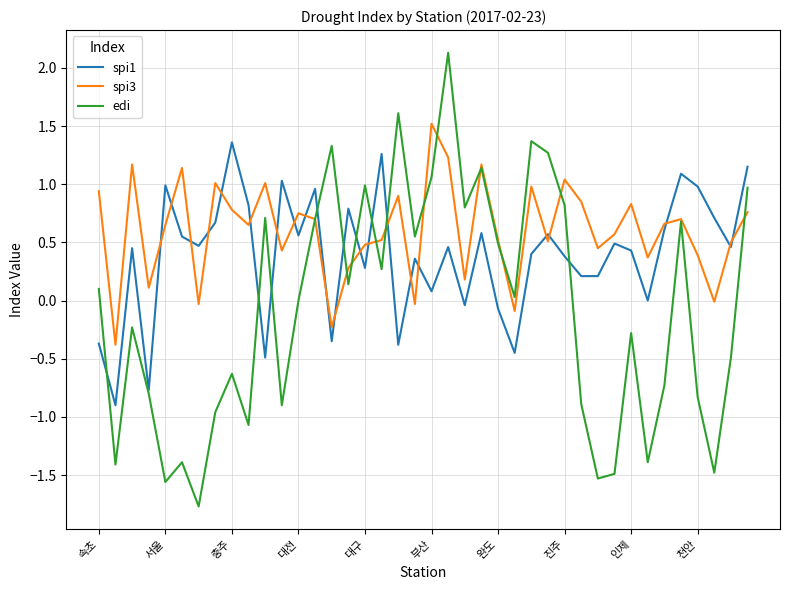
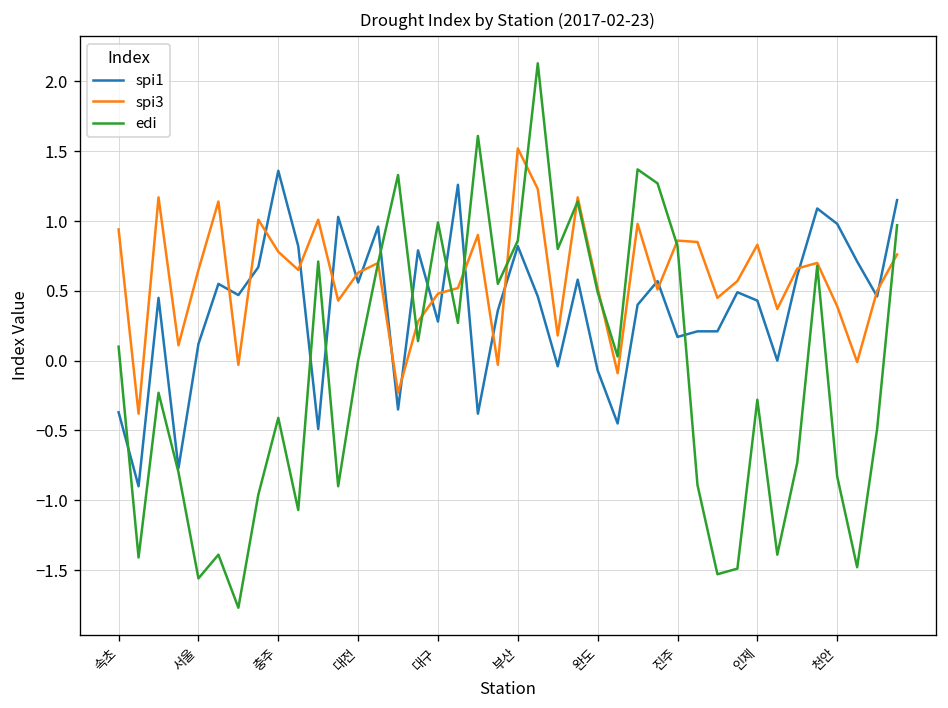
spi1, 서울: 0.99 -> 0.12
edi, 충주: -0.63 -> -0.41
spi3, 대전: 0.75 -> 0.63
spi1, 부산: 0.08 -> 0.82
edi, 부산: 1.06 -> 0.86
spi1, 진주: 0.38 -> 0.17
spi3, 진주: 1.04 -> 0.86
